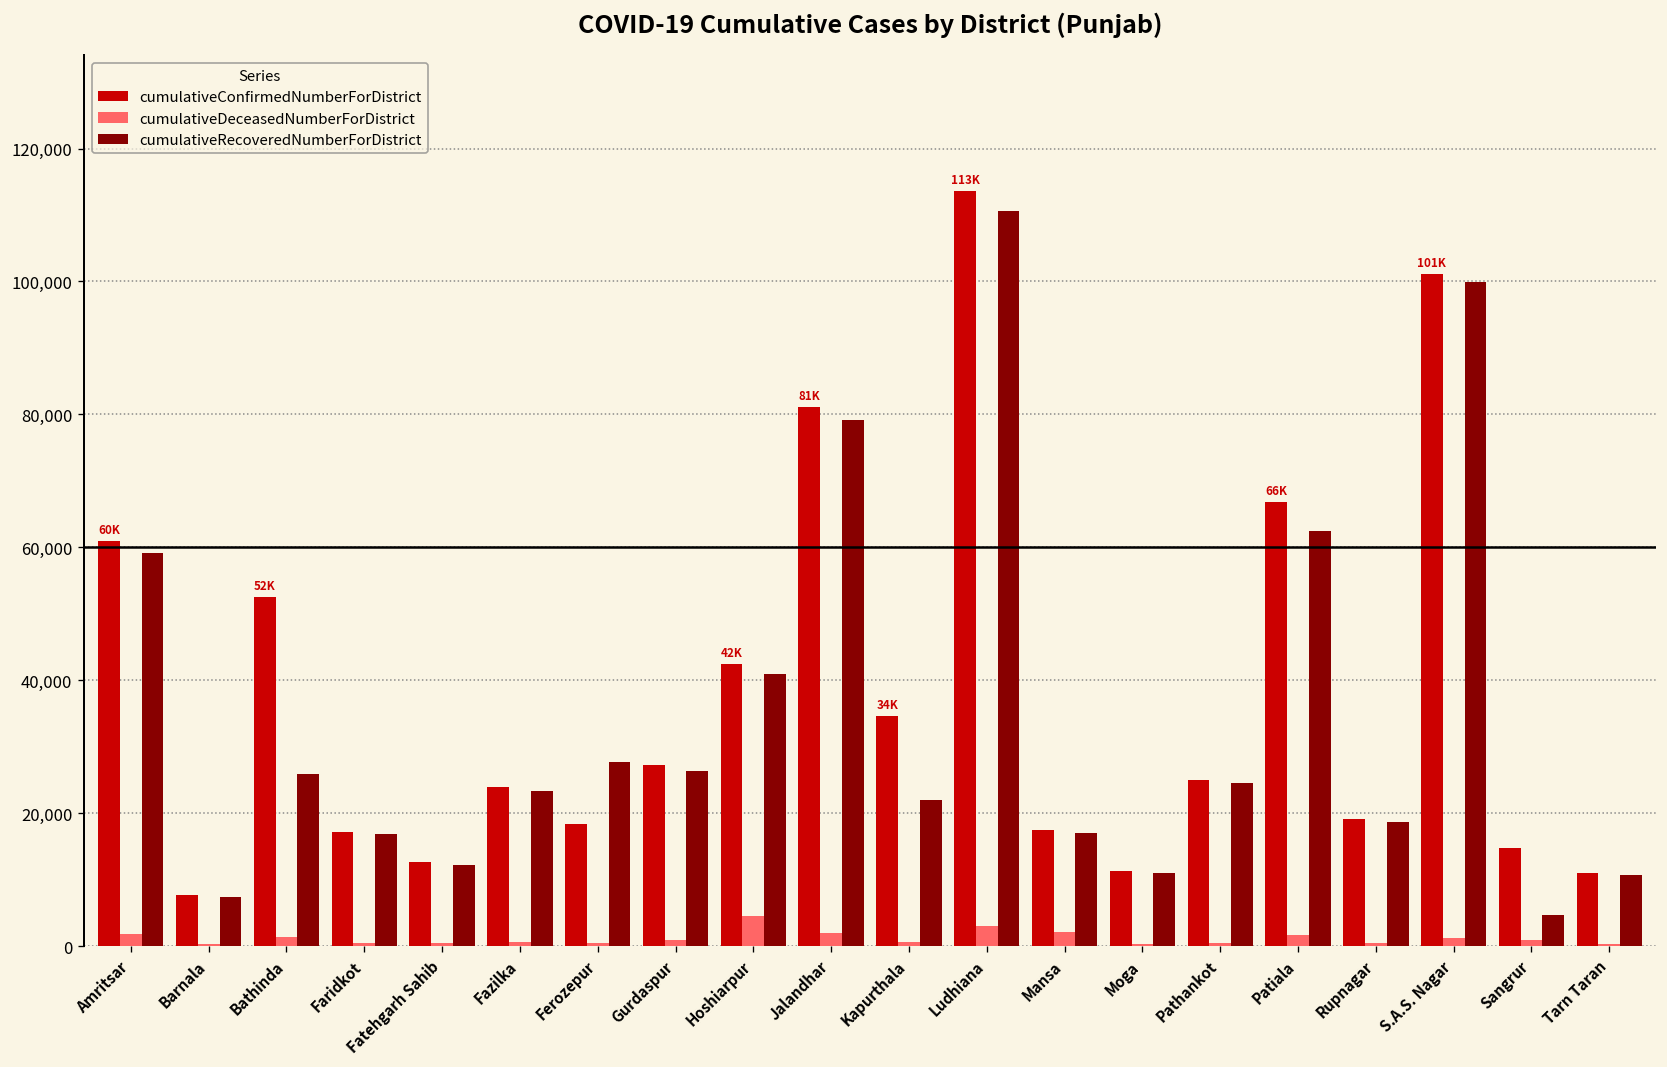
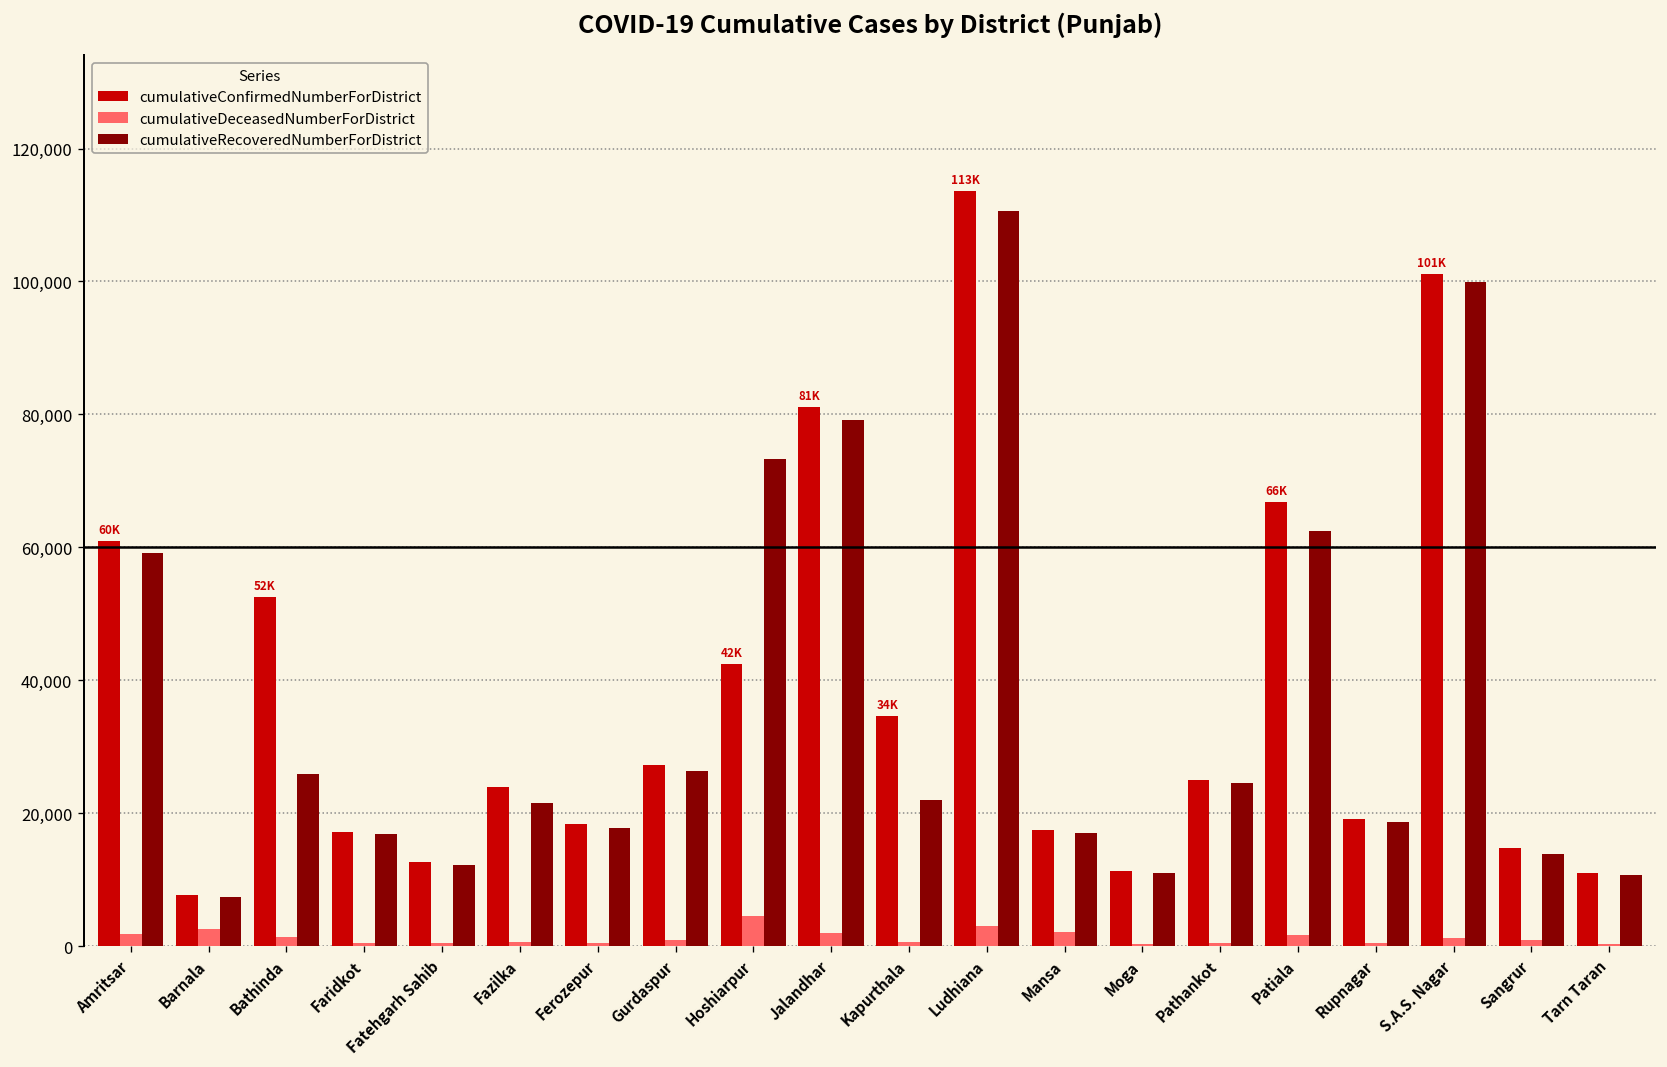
cumulativeDeceasedNumberForDistrict, Barnala: 0 -> 3,000
cumulativeRecoveredNumberForDistrict, Fazilka: 23,000 -> 22,000
cumulativeRecoveredNumberForDistrict, Ferozepur: 28,000 -> 18,000
cumulativeRecoveredNumberForDistrict, Hoshiarpur: 41,000 -> 73,000
cumulativeRecoveredNumberForDistrict, Sangrur: 5,000 -> 14,000
